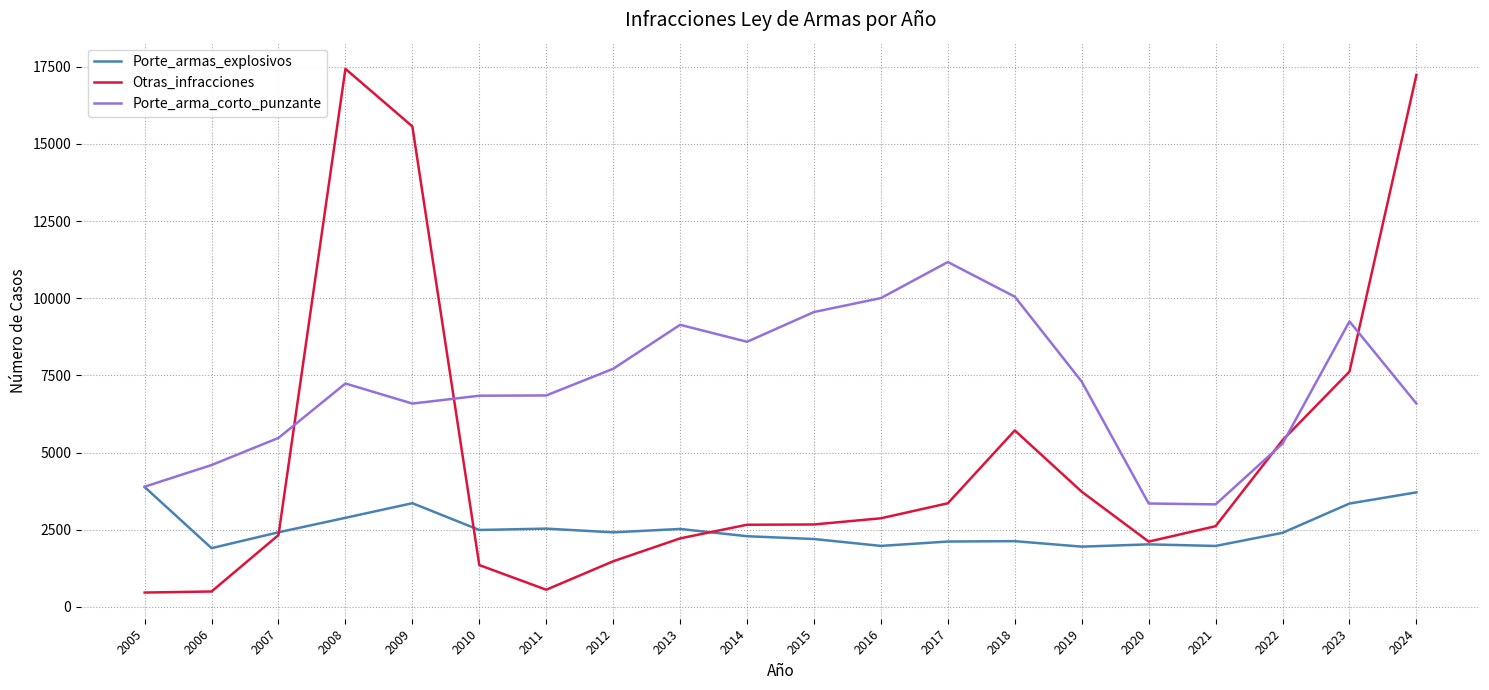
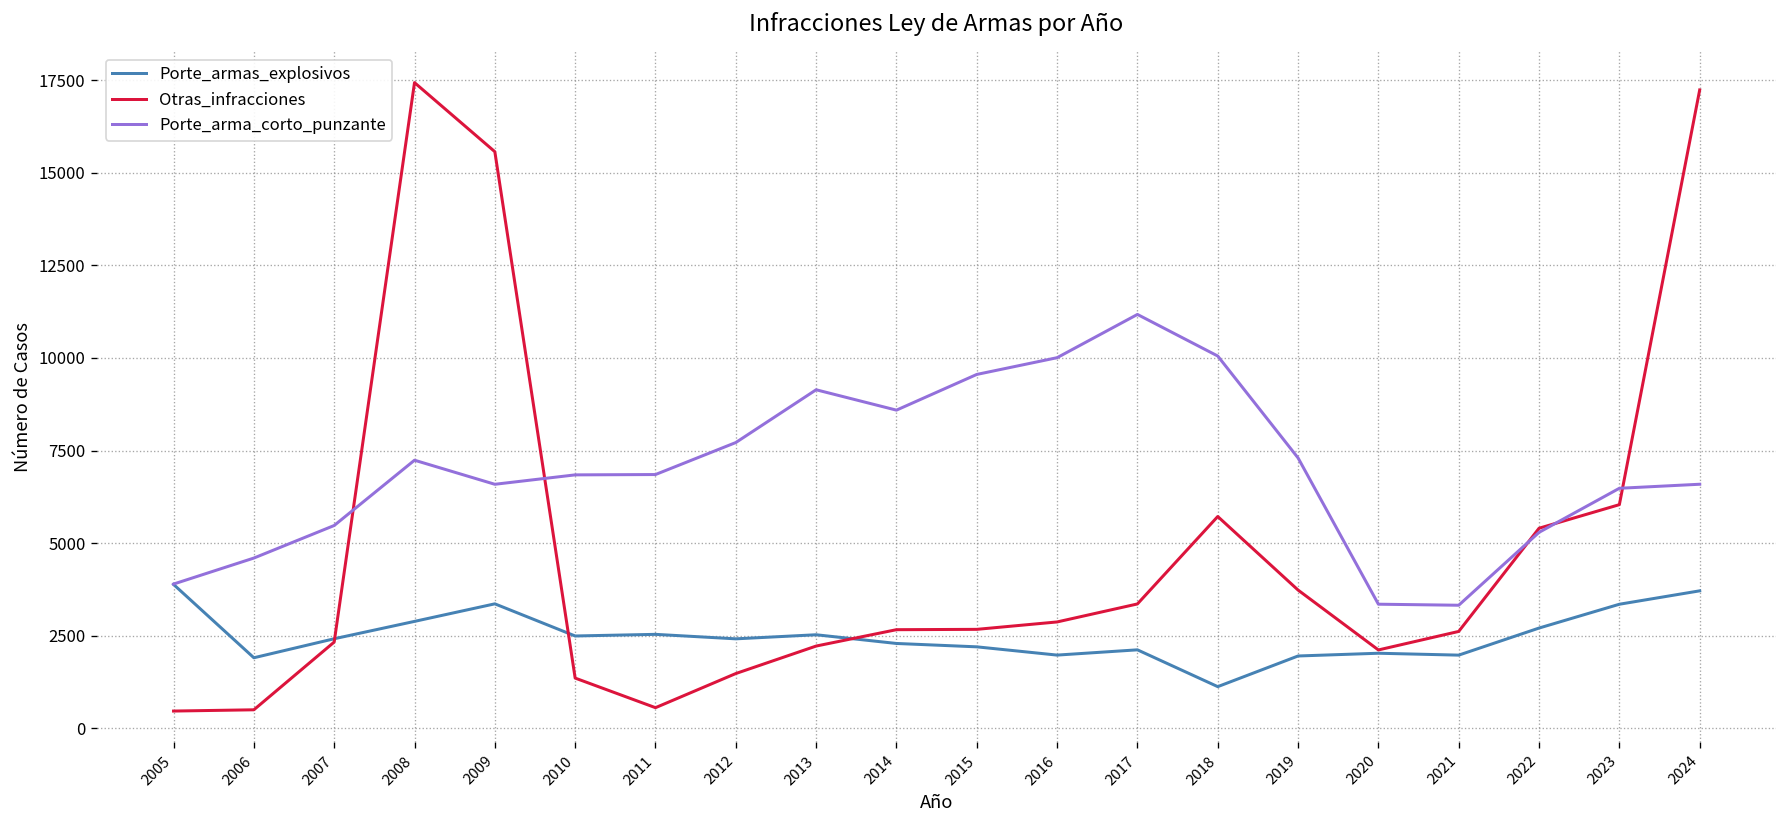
Porte_armas_explosivos, 2018: 2100 -> 1100
Porte_armas_explosivos, 2022: 2400 -> 2700
Otras_infracciones, 2023: 7600 -> 6000
Porte_arma_corto_punzante, 2023: 9300 -> 6500
